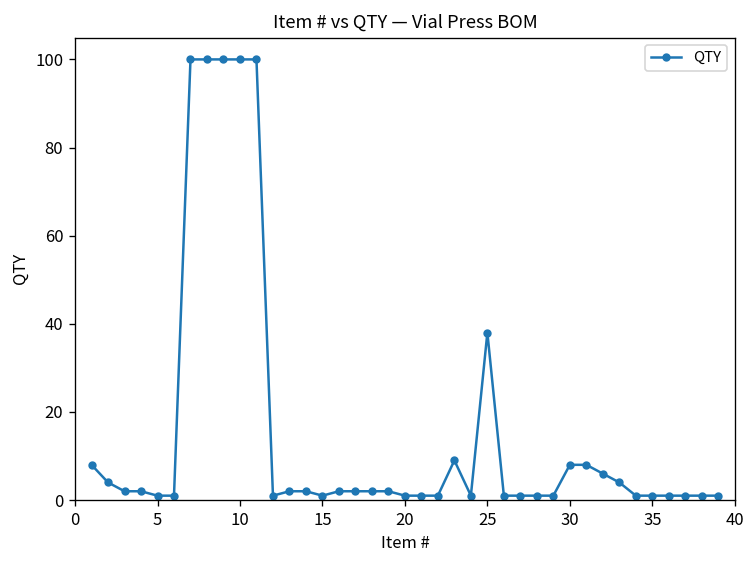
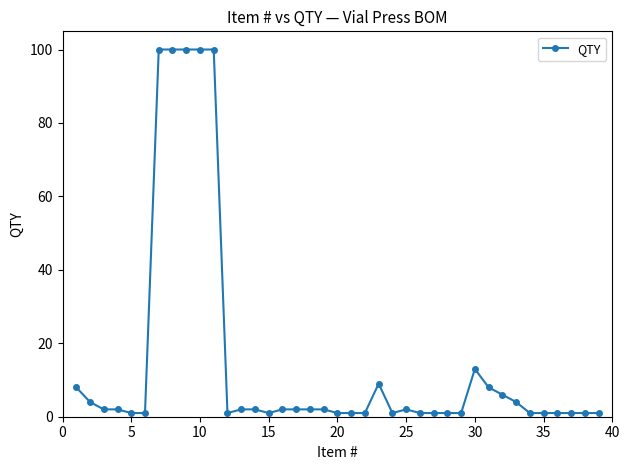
25: 38 -> 2
30: 8 -> 13
